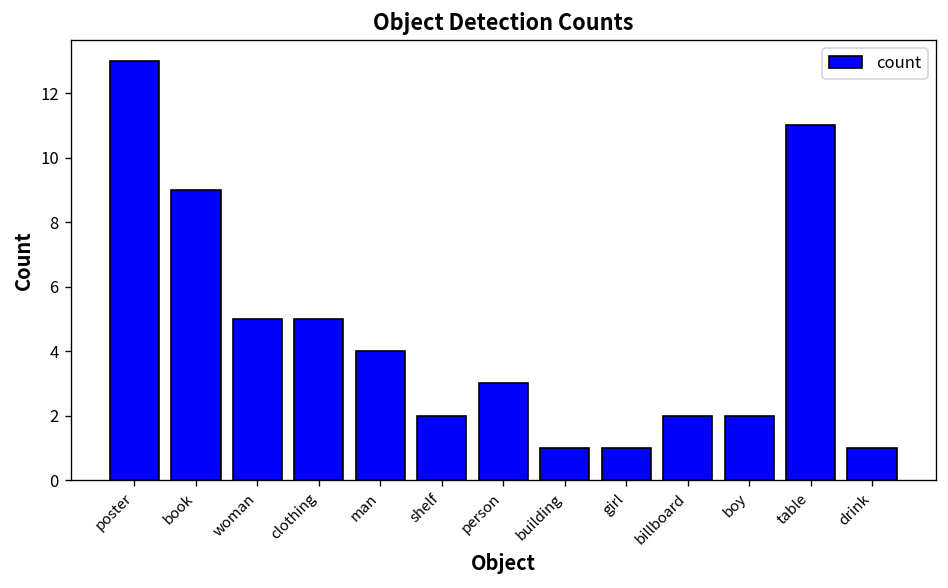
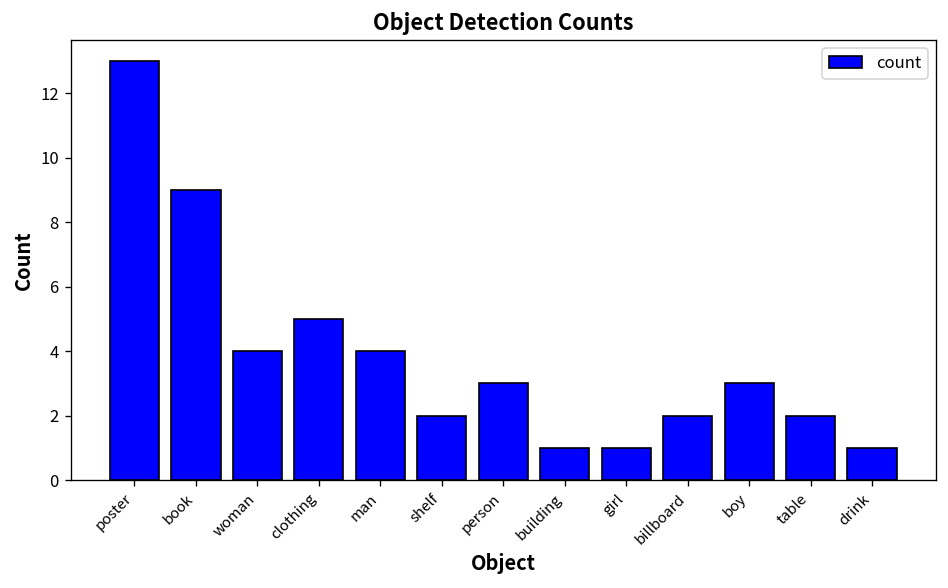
woman: 5 -> 4
boy: 2 -> 3
table: 11 -> 2
